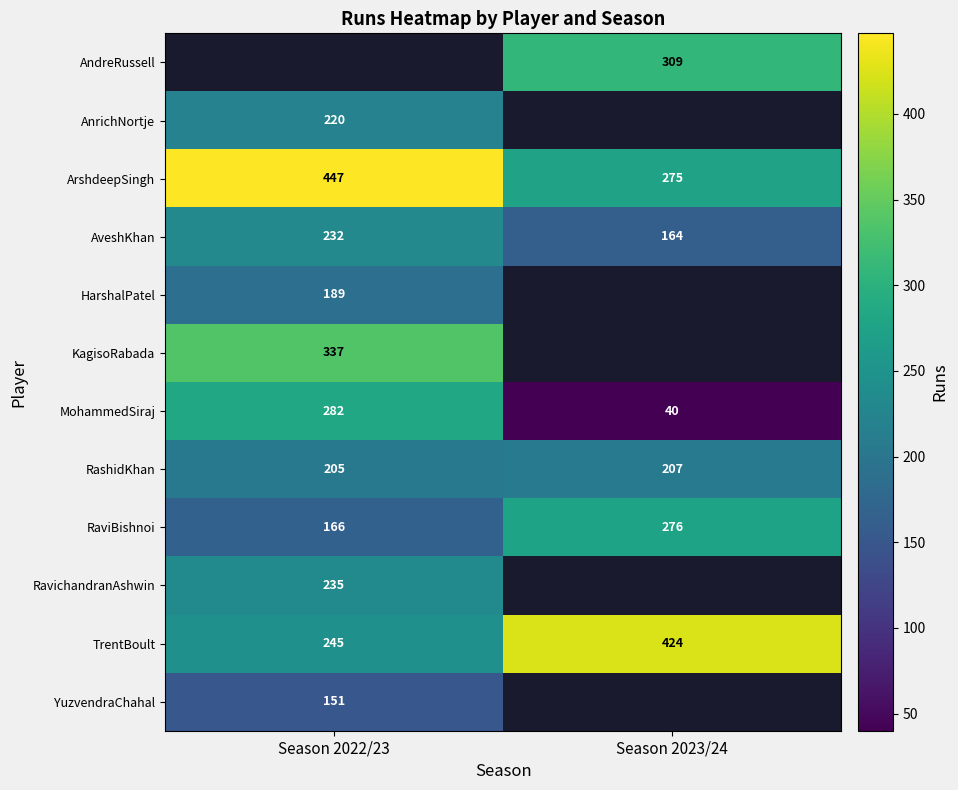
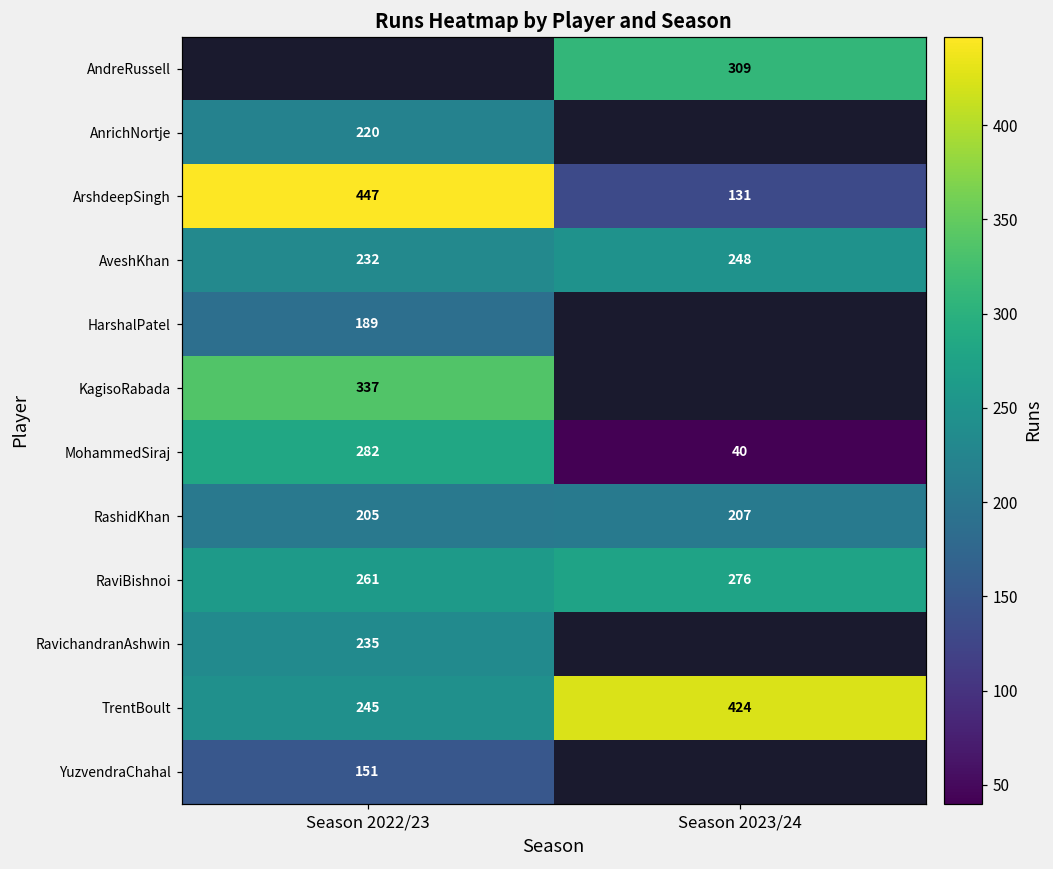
ArshdeepSingh, Season 2023/24: 275 -> 131
AveshKhan, Season 2023/24: 164 -> 248
RaviBishnoi, Season 2022/23: 166 -> 261
